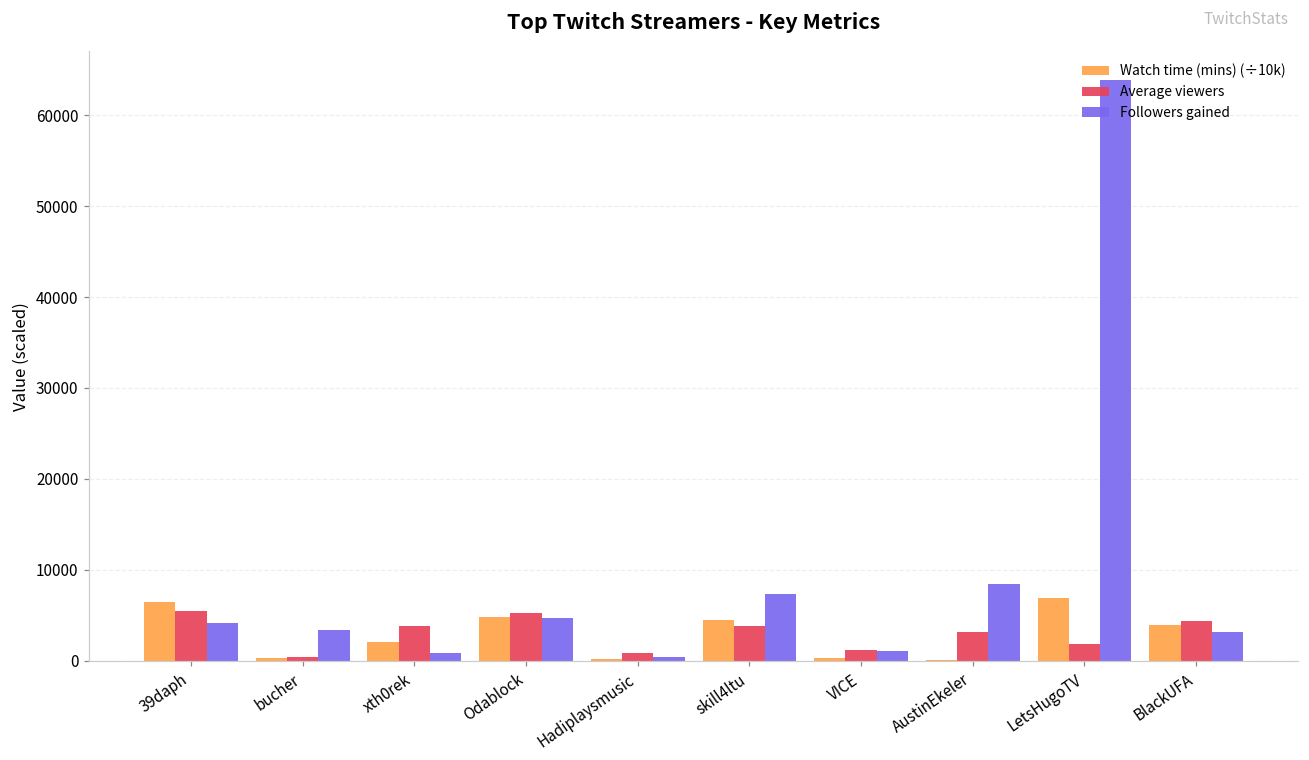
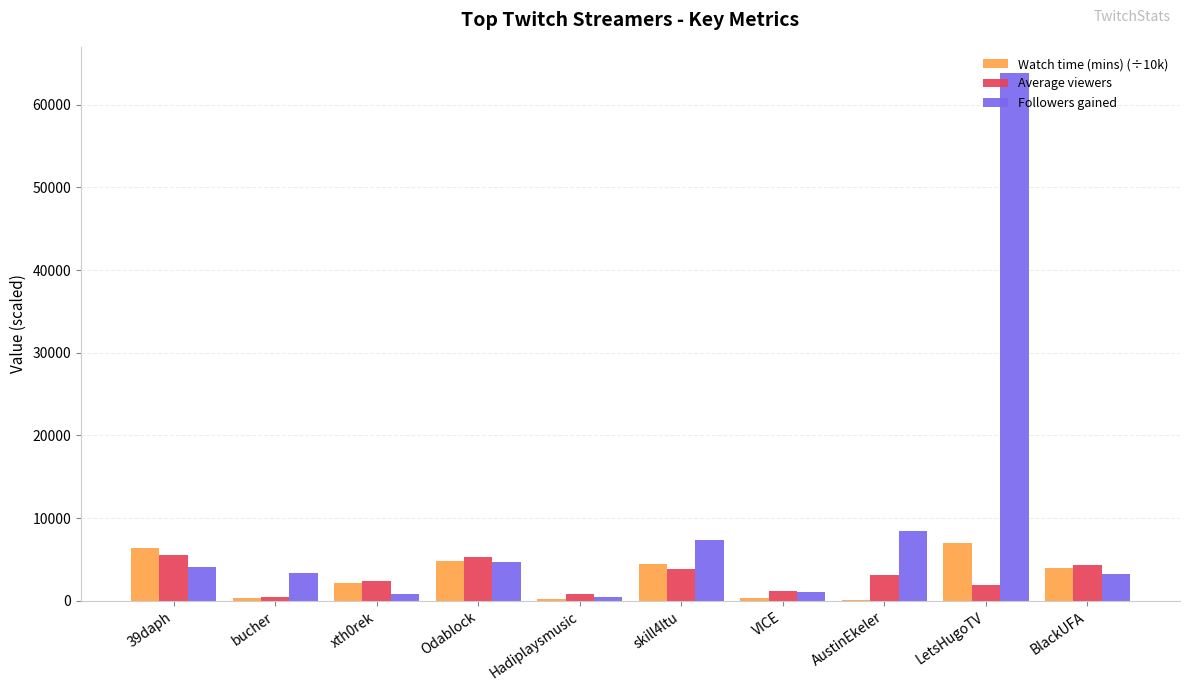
Average viewers, xth0rek: 4000 -> 2000
